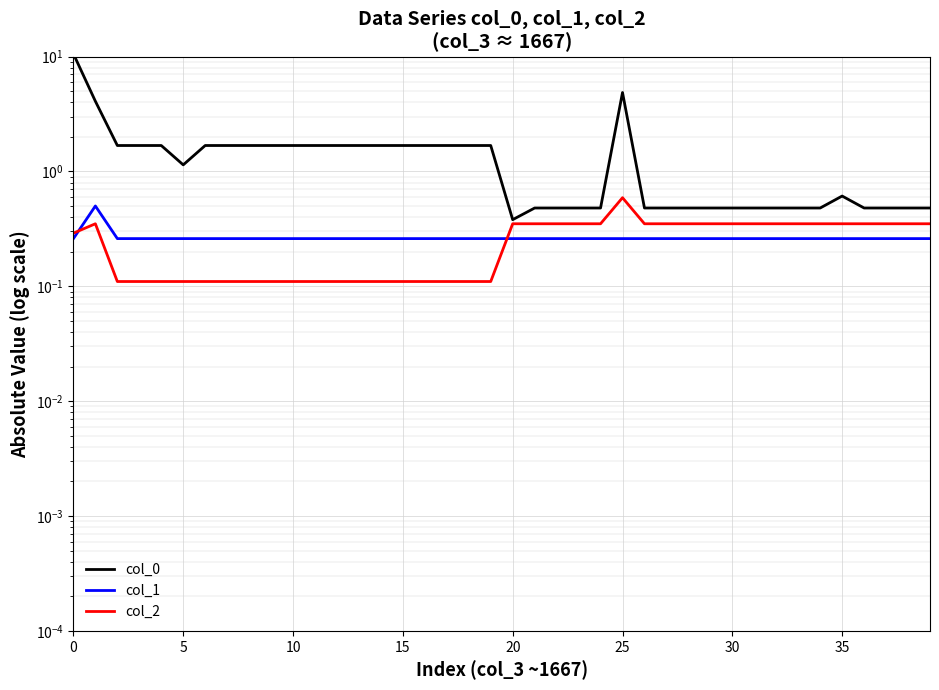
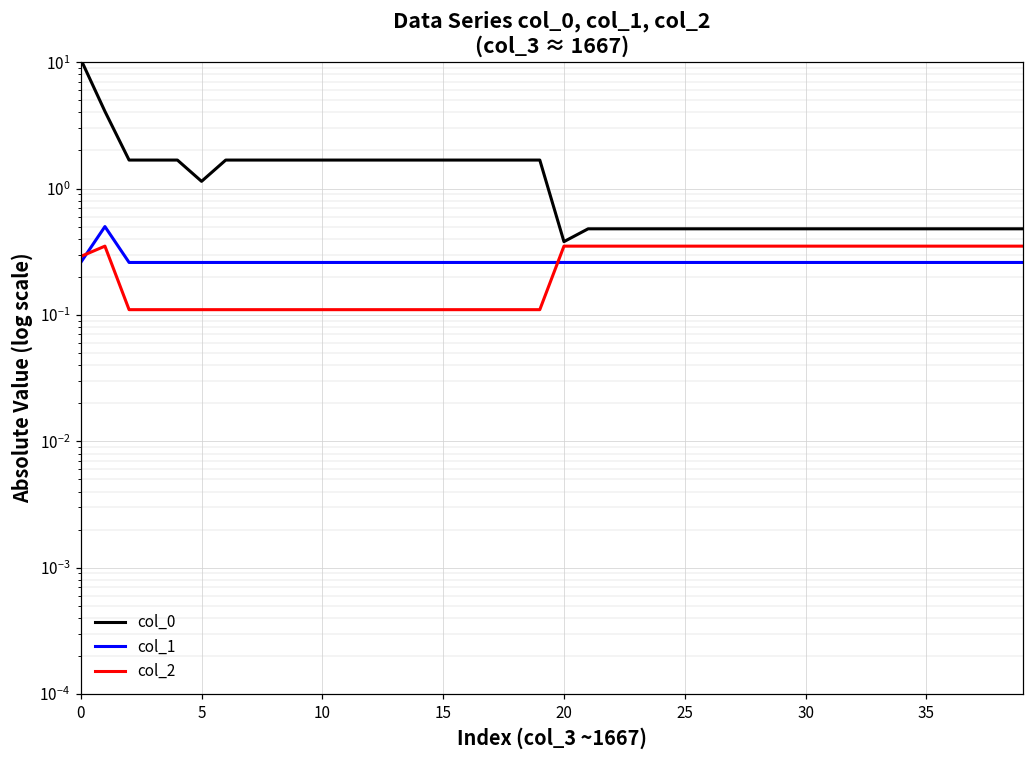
col_0, 25: 4.9 -> 0.48
col_2, 25: 0.6 -> 0.35
col_0, 35: 0.6 -> 0.48
